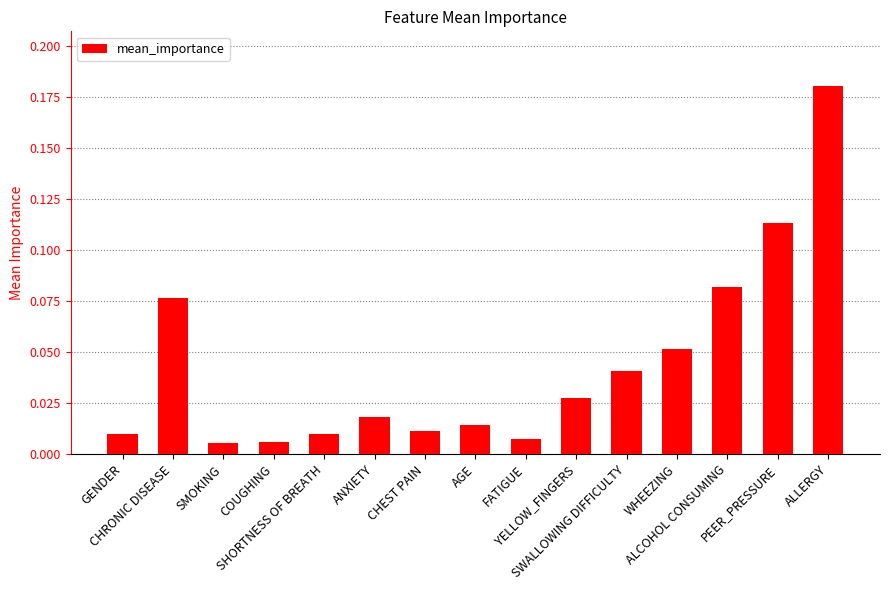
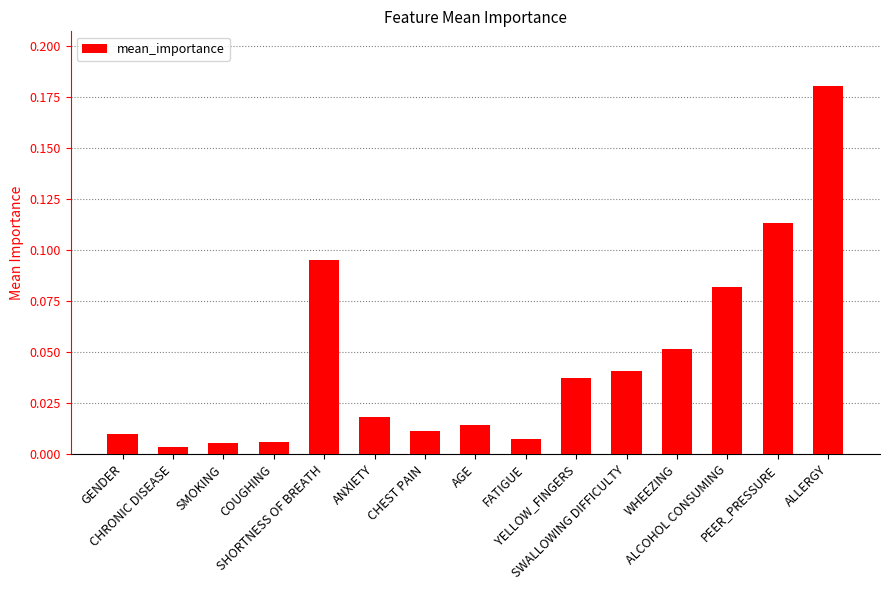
CHRONIC DISEASE: 0.076 -> 0.003
SHORTNESS OF BREATH: 0.010 -> 0.095
YELLOW_FINGERS: 0.027 -> 0.037
